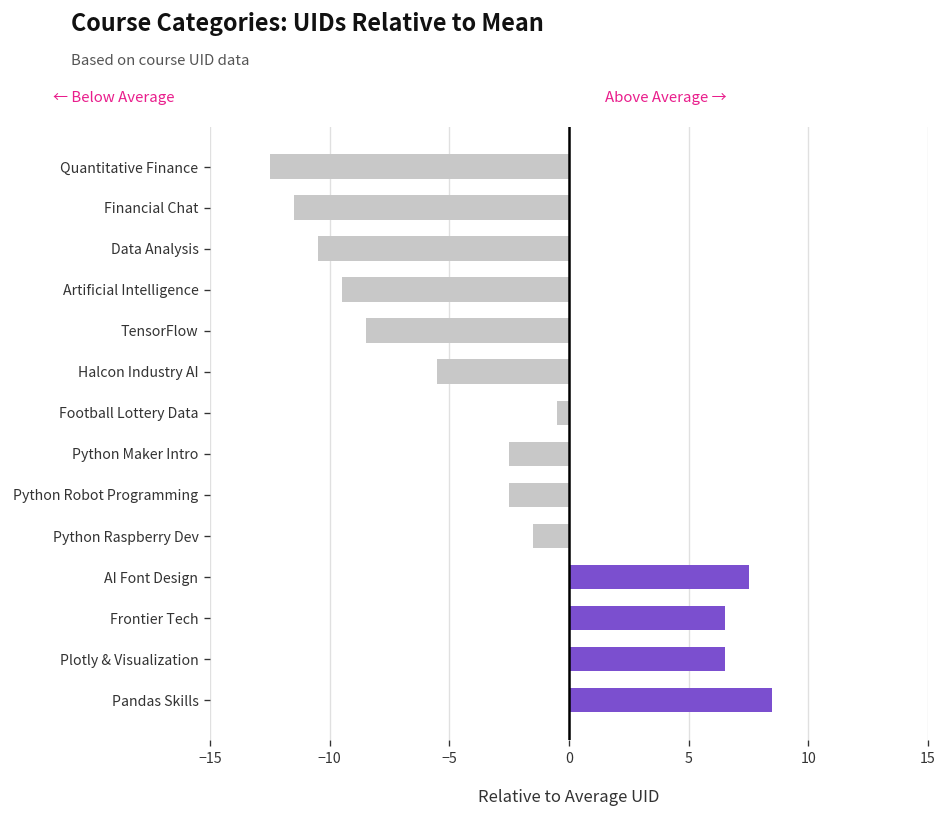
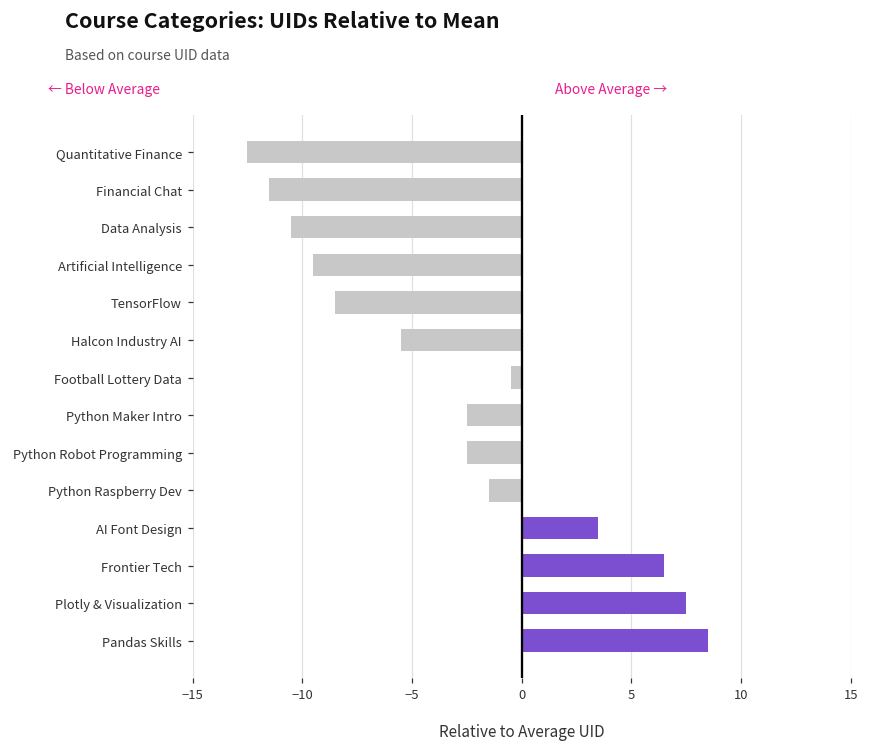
AI Font Design: 7.5 -> 3.5
Plotly & Visualization: 6.5 -> 7.5
